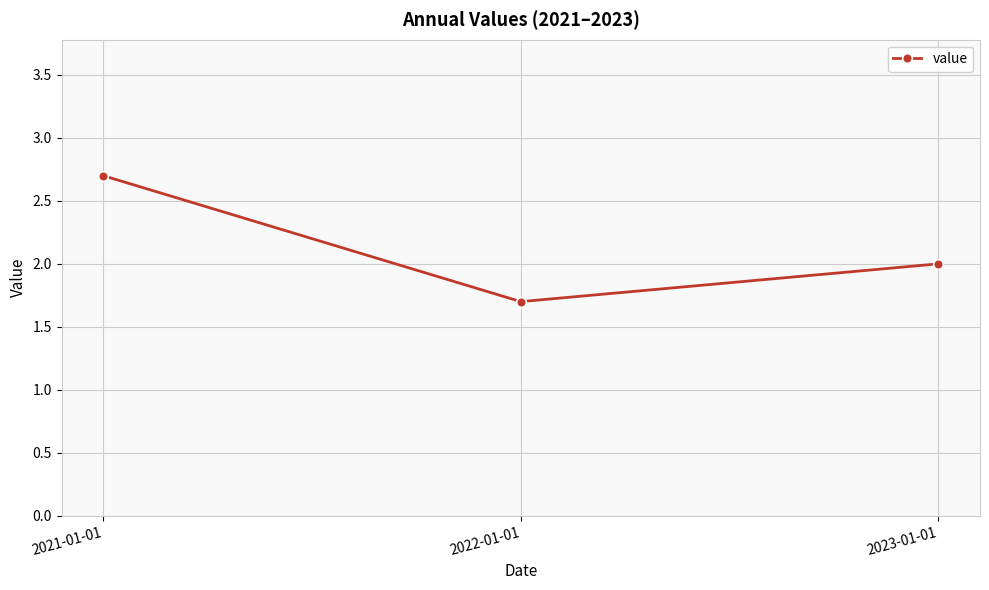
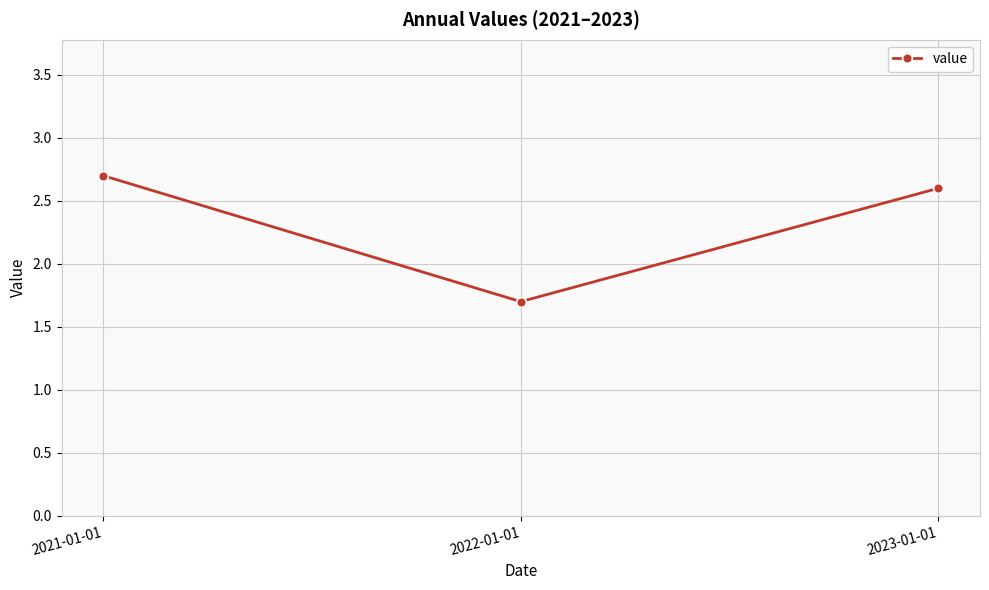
2023-01-01: 2.0 -> 2.6
